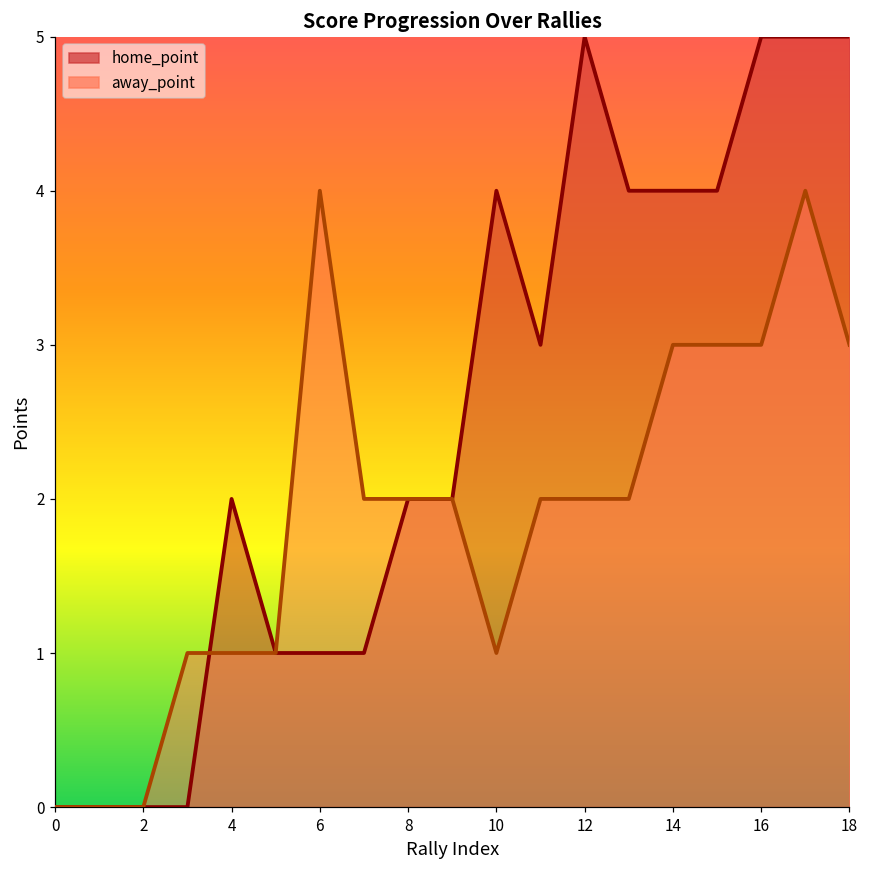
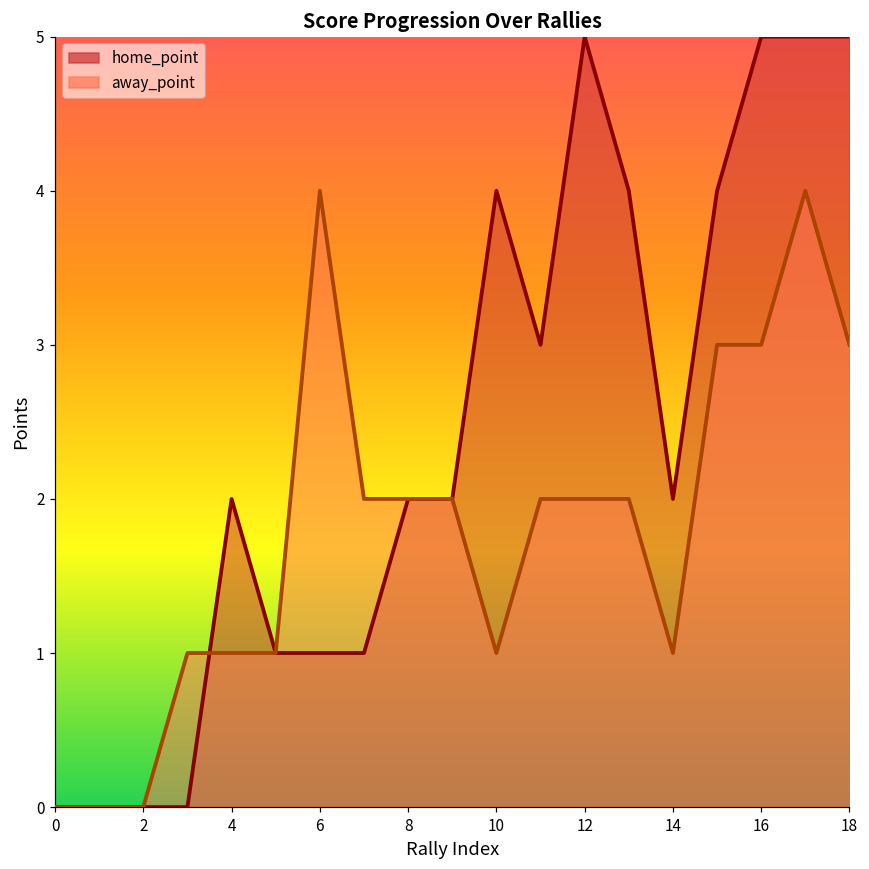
home_point, 14: 4 -> 2
away_point, 14: 3 -> 1
